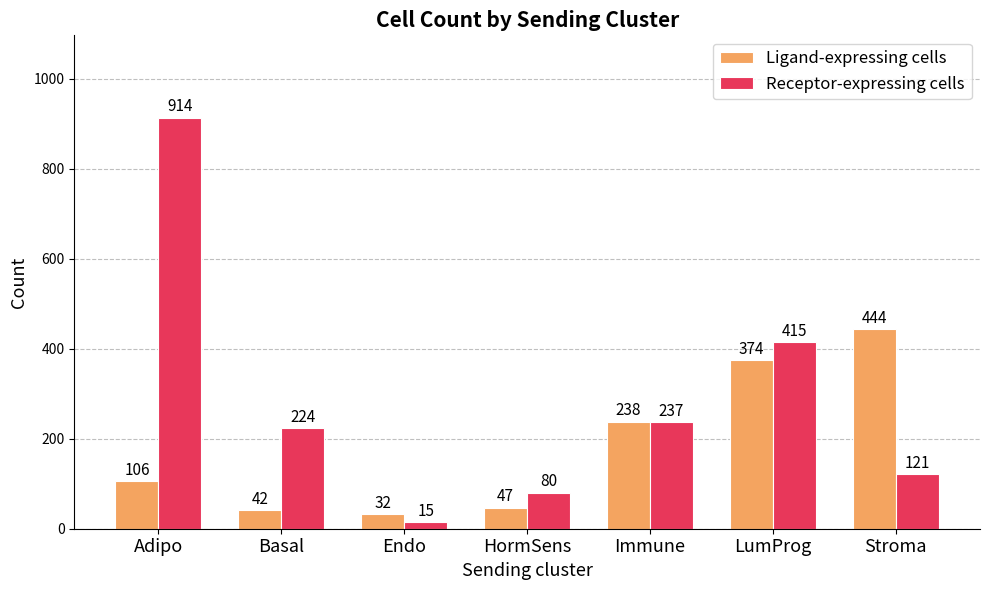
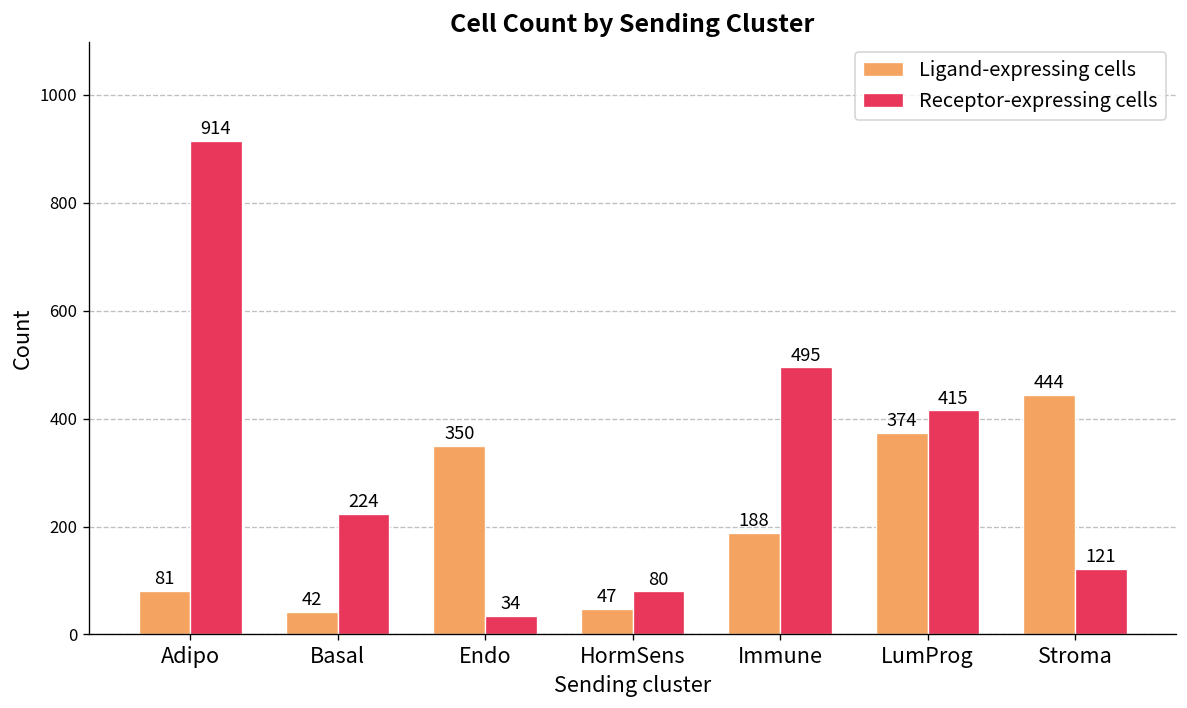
Ligand-expressing cells, Adipo: 106 -> 81
Ligand-expressing cells, Endo: 32 -> 350
Receptor-expressing cells, Endo: 15 -> 34
Ligand-expressing cells, Immune: 238 -> 188
Receptor-expressing cells, Immune: 237 -> 495
